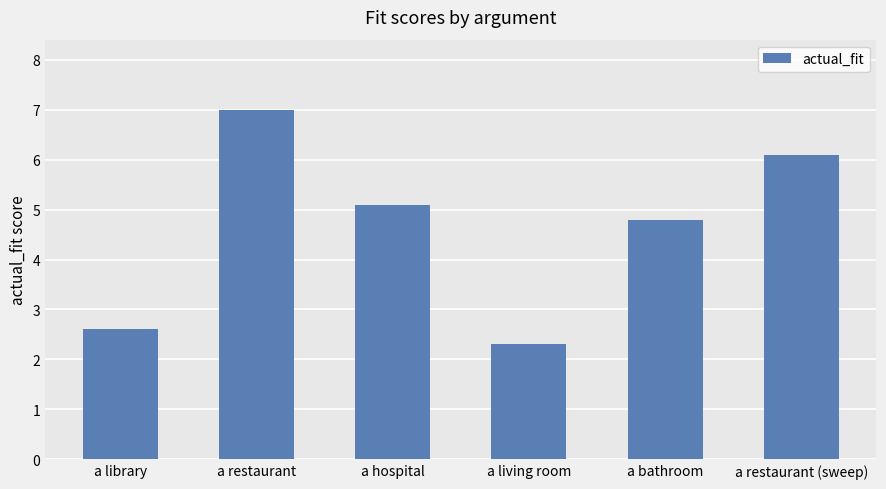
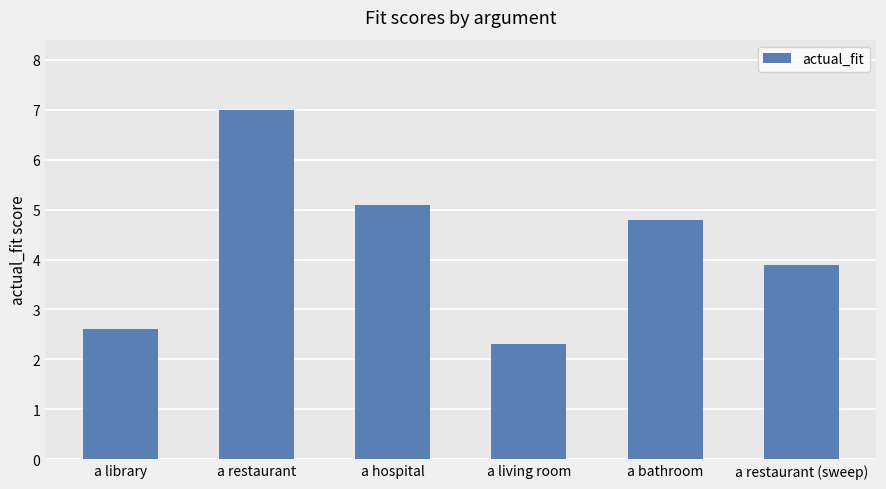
a restaurant (sweep): 6.1 -> 3.9
